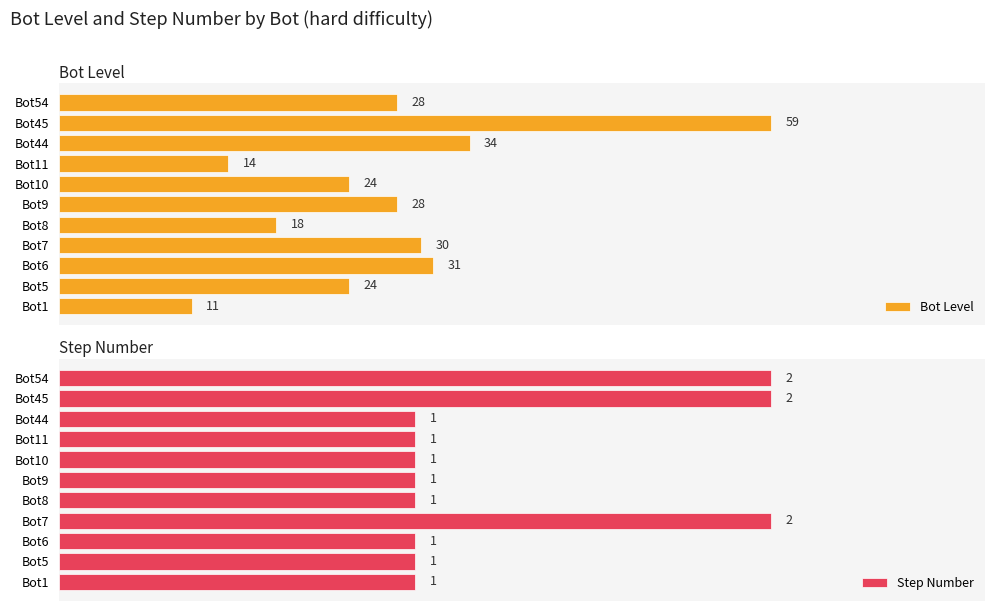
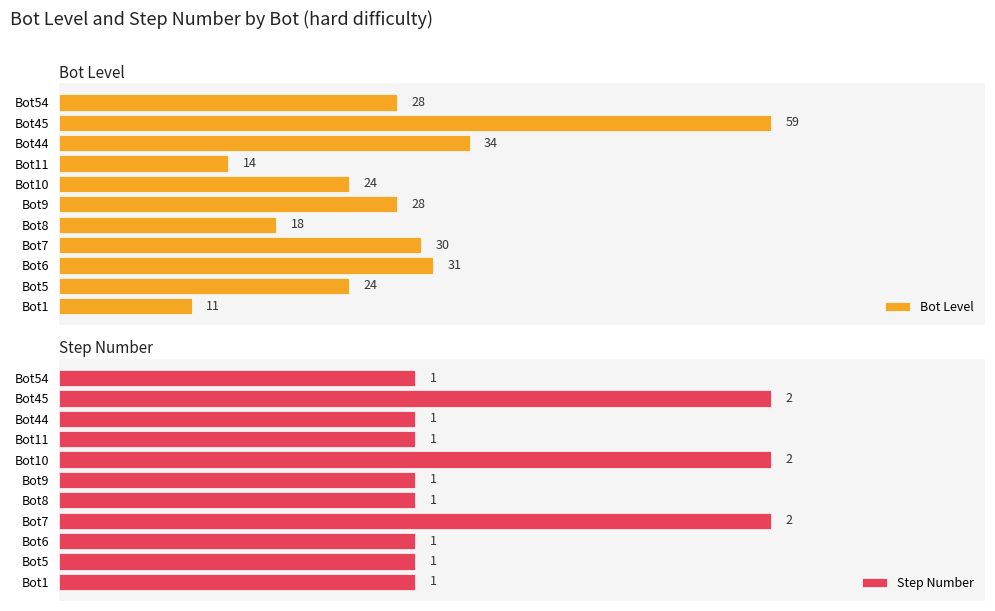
Step Number, Bot54: 2 -> 1
Step Number, Bot10: 1 -> 2
